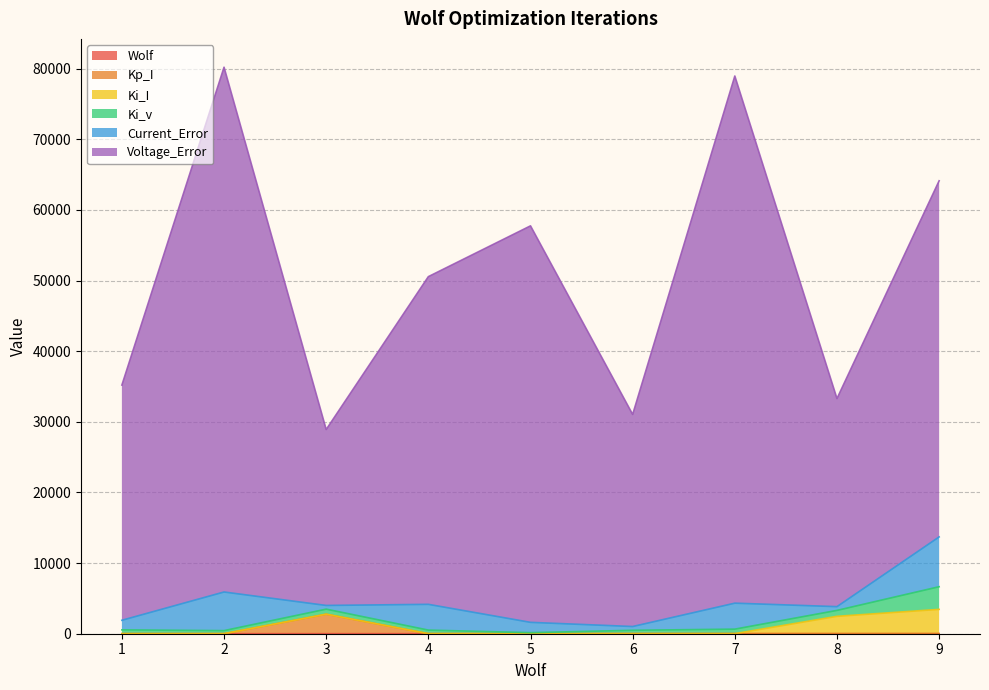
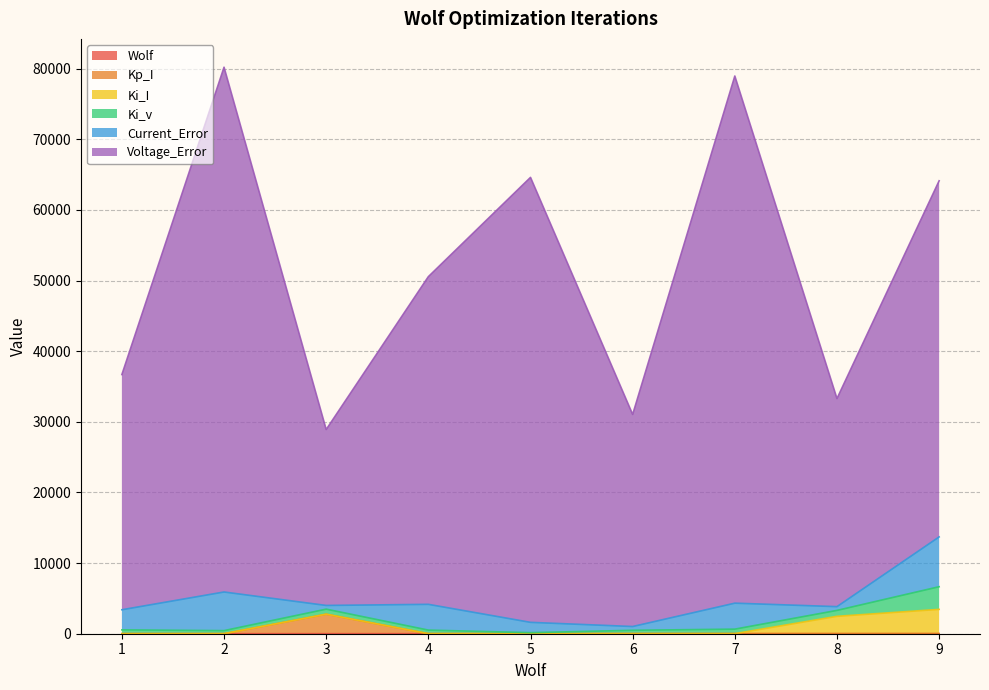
Current_Error, 1: 1000 -> 3000
Voltage_Error, 5: 56000 -> 63000
